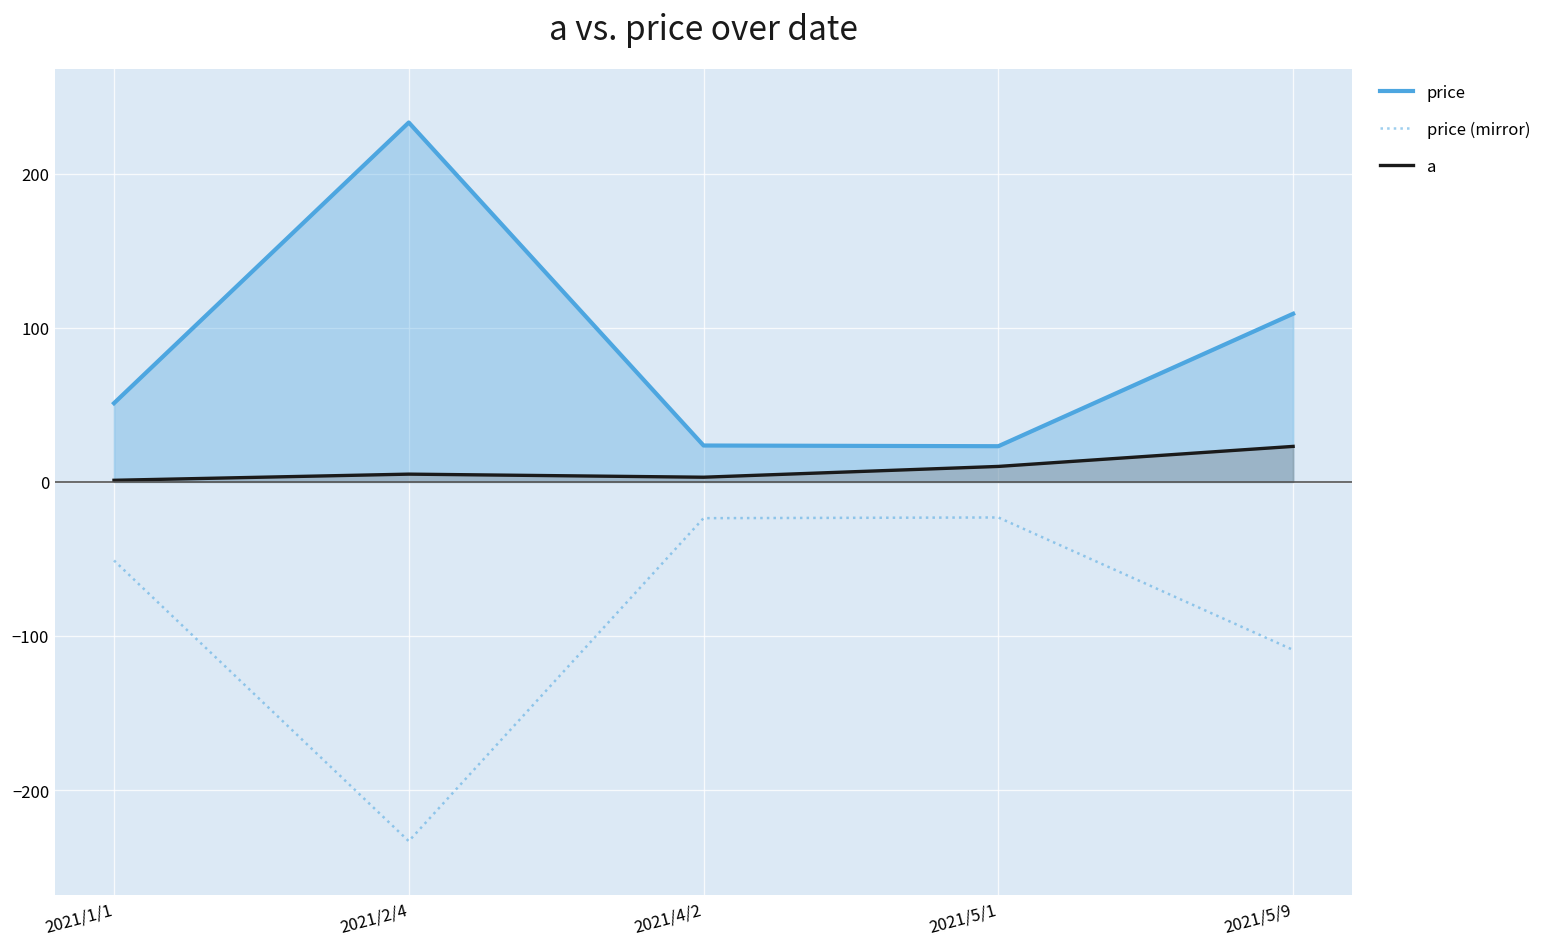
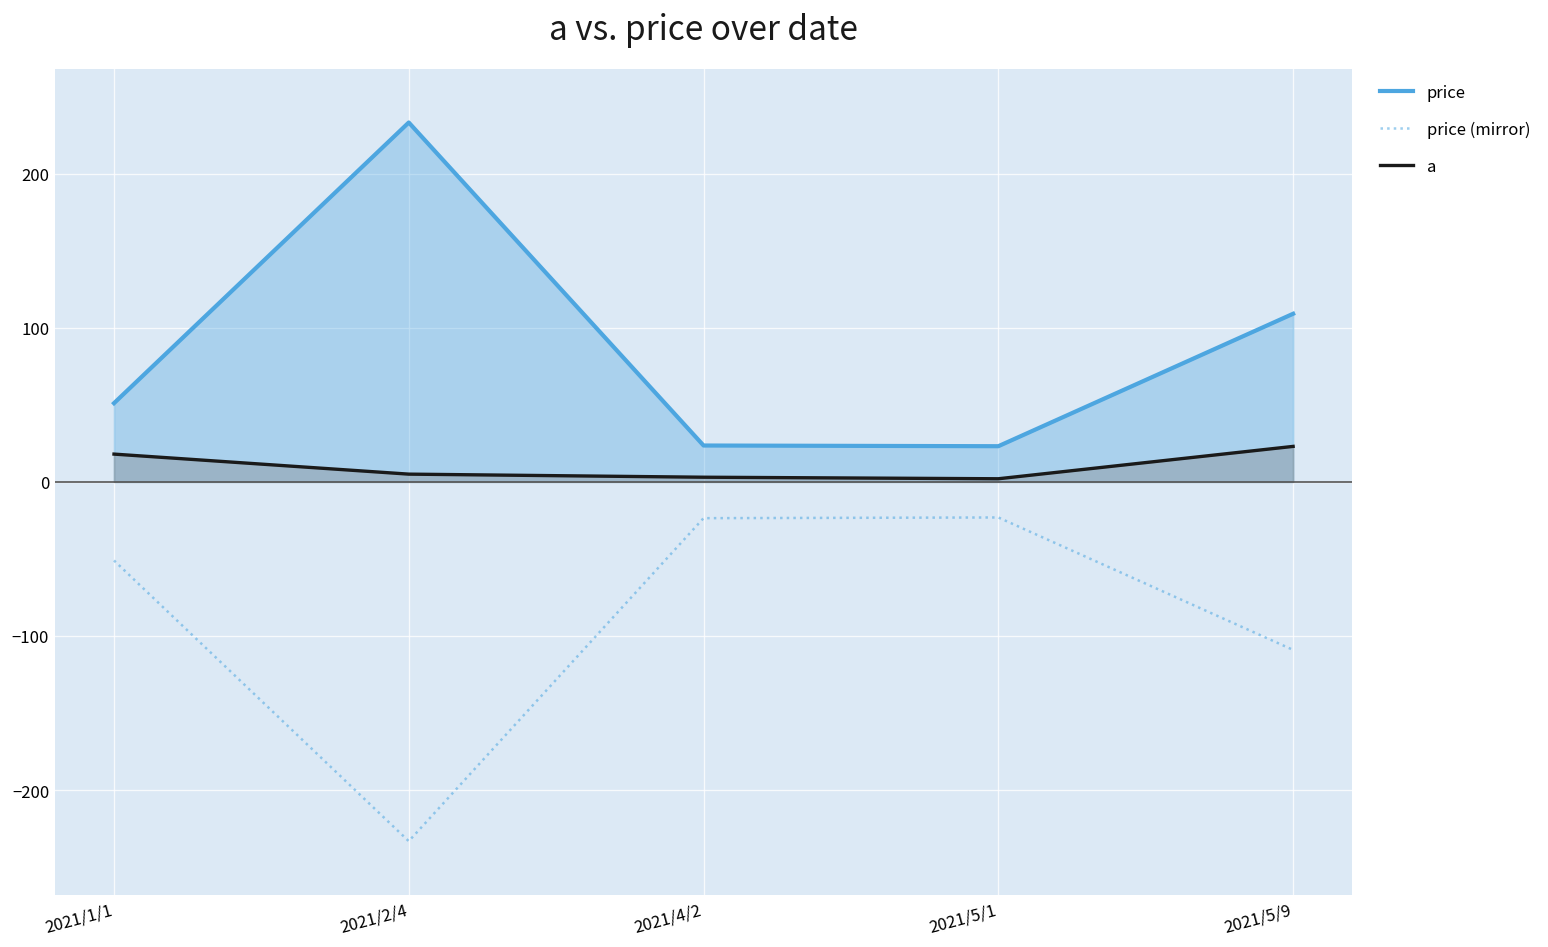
a, 2021/1/1: 1 -> 18
a, 2021/5/1: 10 -> 2
